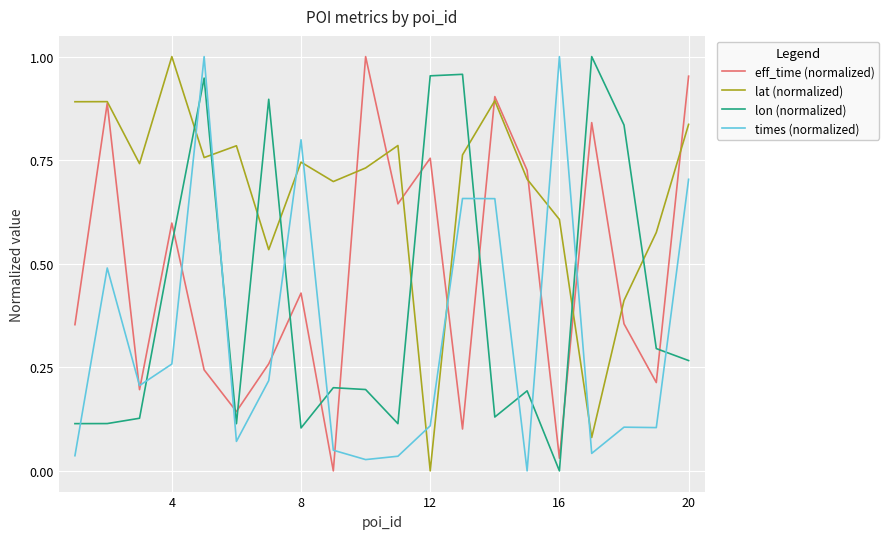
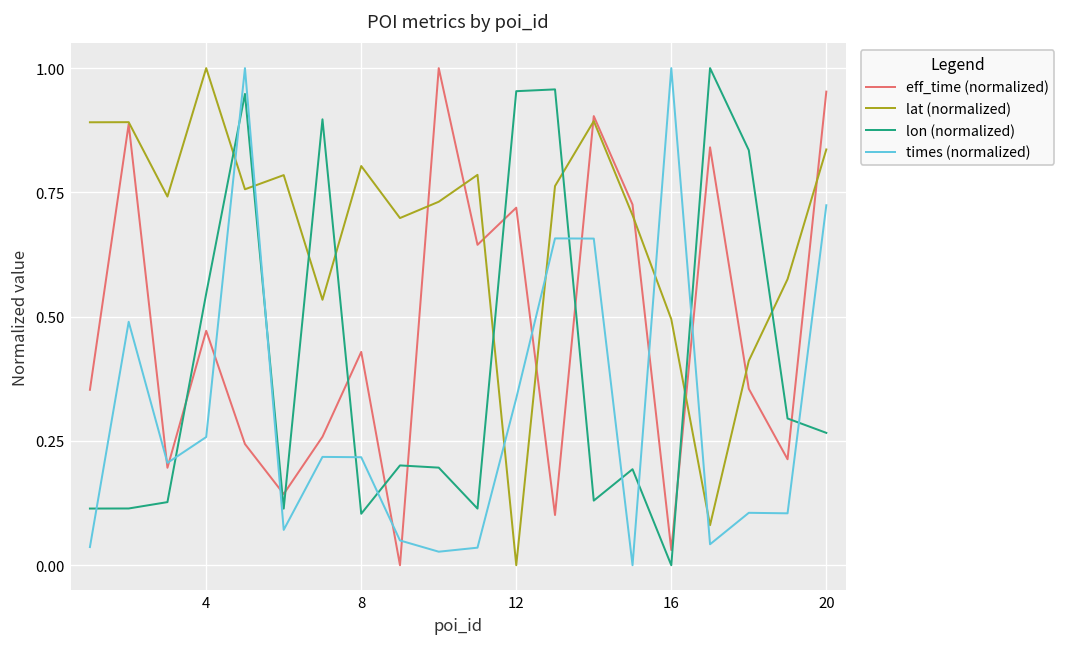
eff_time (normalized), 4: 0.60 -> 0.47
lat (normalized), 8: 0.75 -> 0.80
times (normalized), 8: 0.80 -> 0.22
eff_time (normalized), 12: 0.75 -> 0.72
times (normalized), 12: 0.11 -> 0.34
lat (normalized), 16: 0.61 -> 0.49
times (normalized), 20: 0.70 -> 0.72
